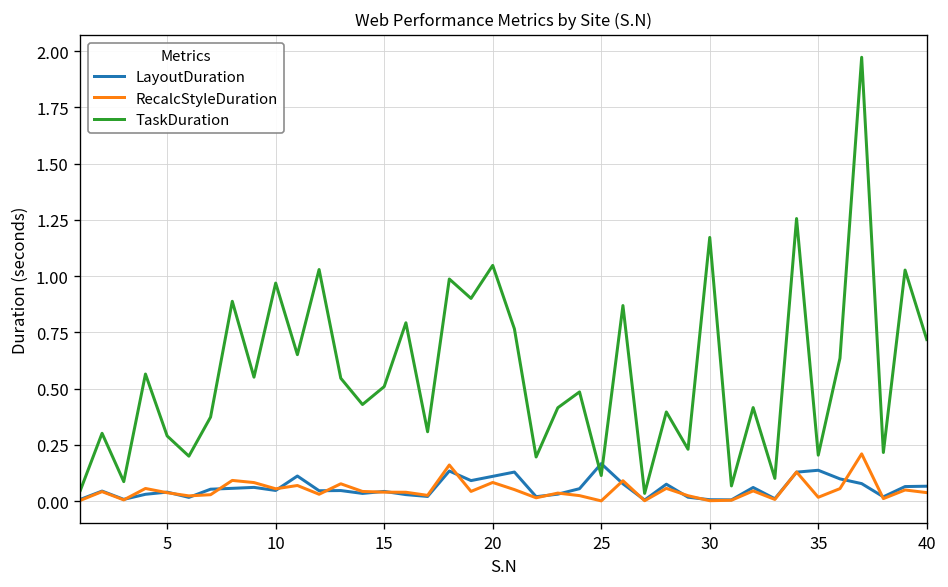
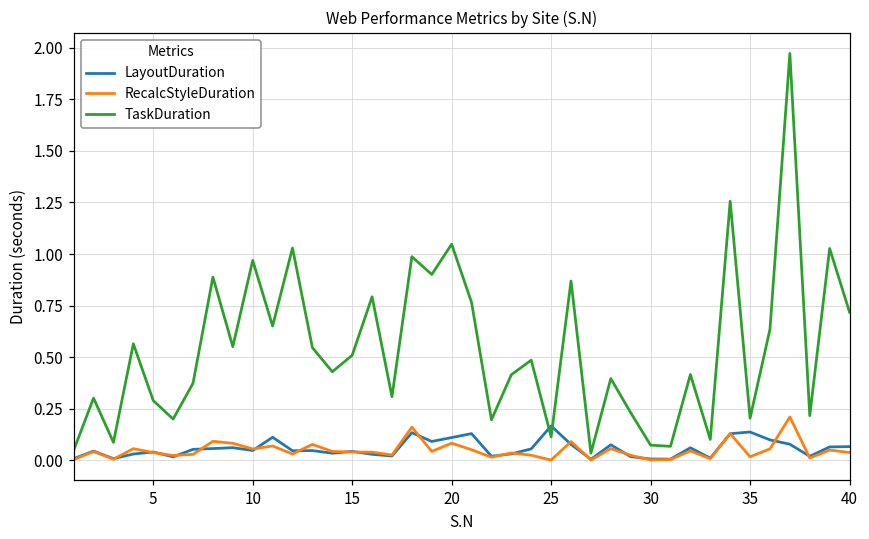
TaskDuration, 30: 1.17 -> 0.07
